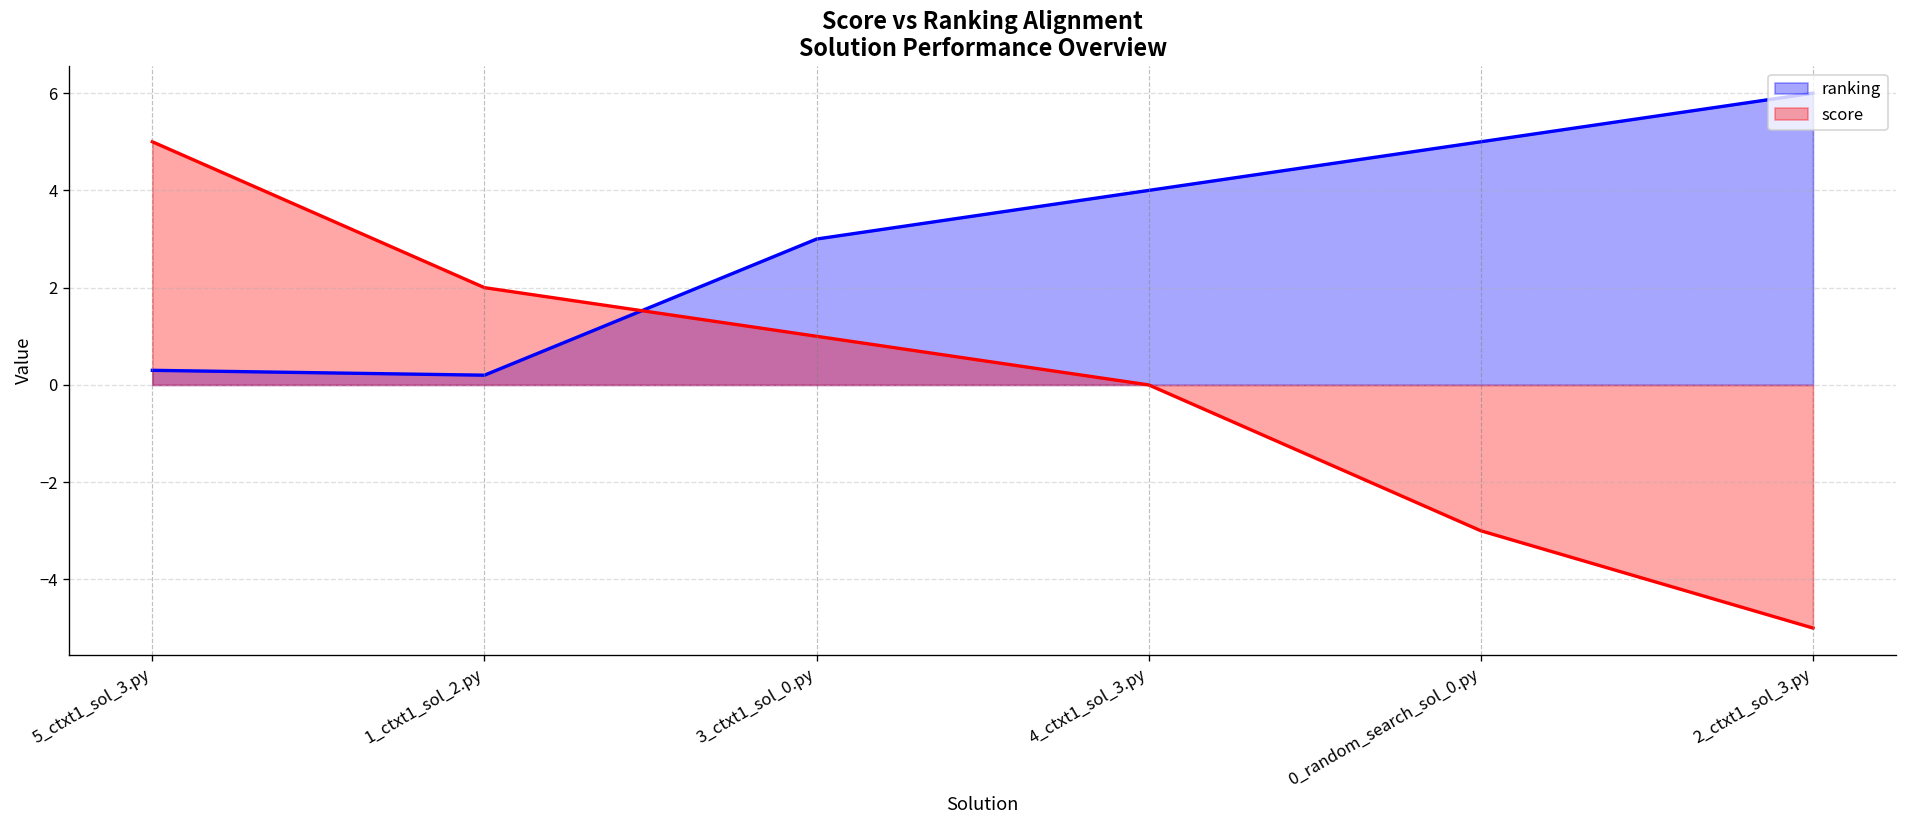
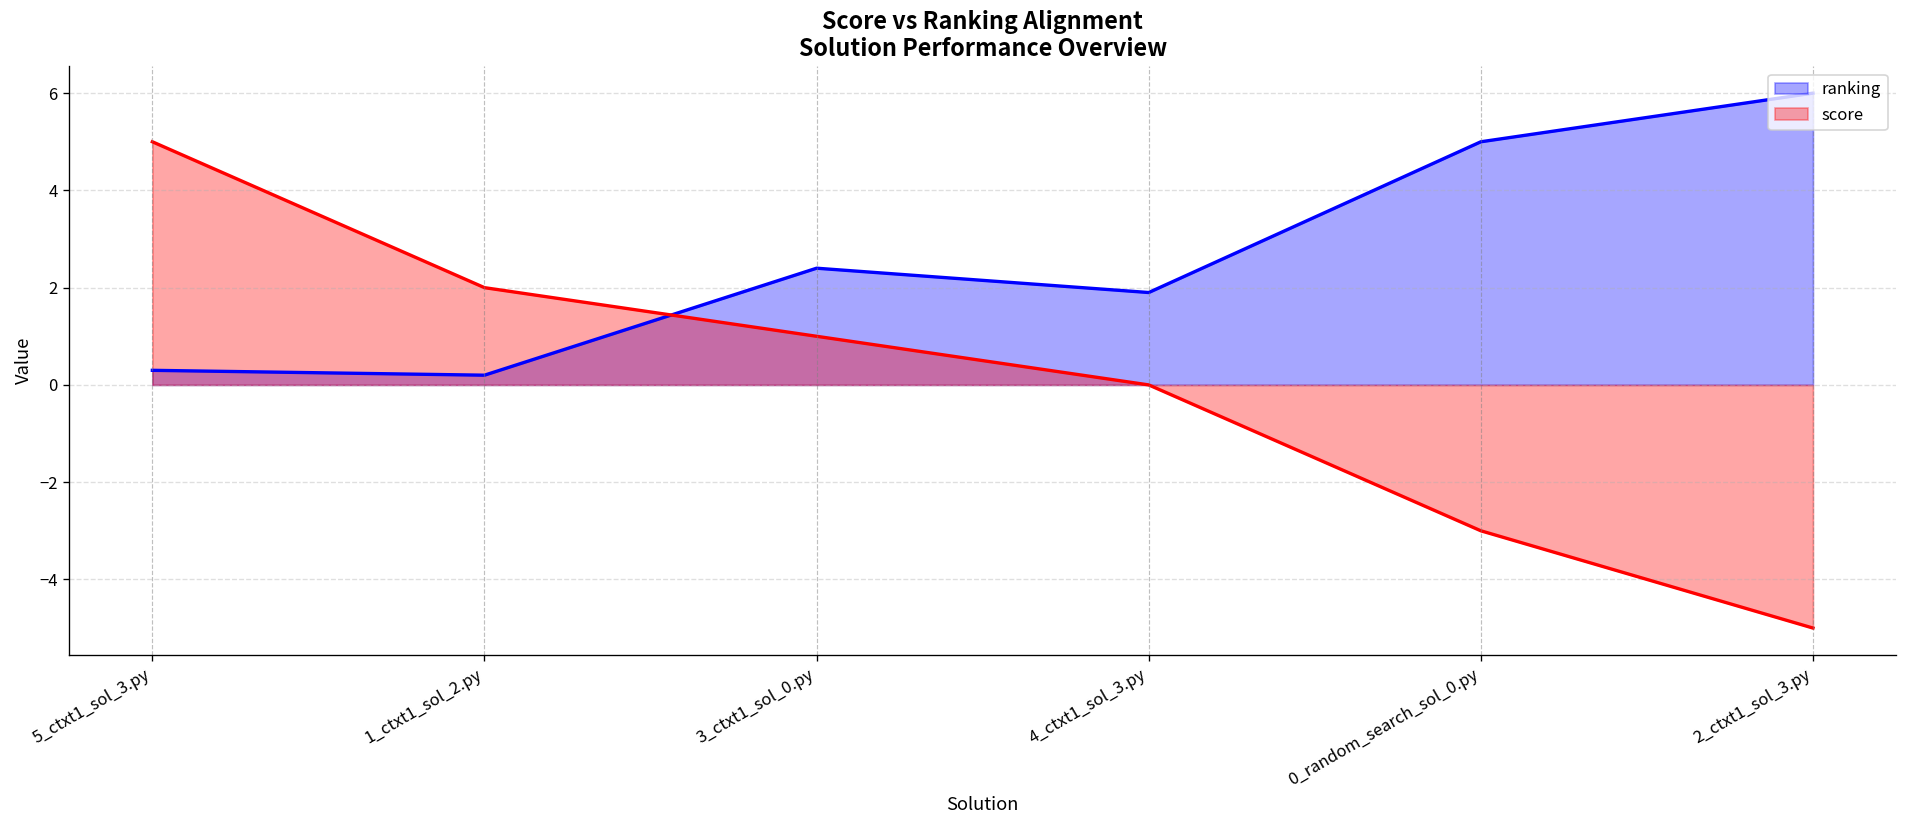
ranking, 3_ctxt1_sol_0.py: 3.0 -> 2.4
ranking, 4_ctxt1_sol_3.py: 4.0 -> 1.9
